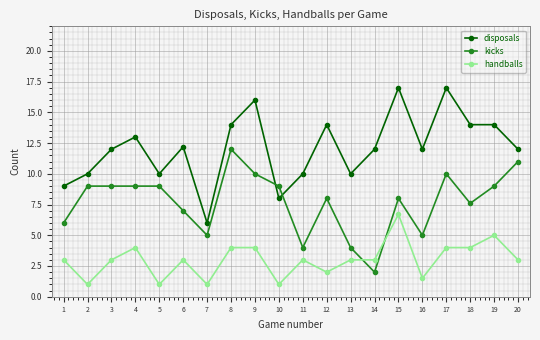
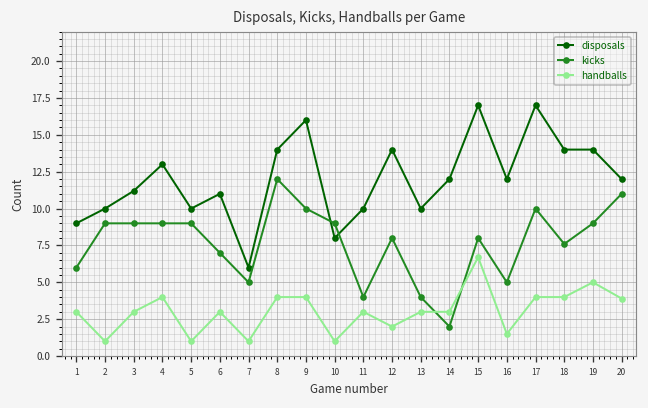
disposals, 3: 12.0 -> 11.2
disposals, 6: 12.2 -> 11.0
handballs, 20: 3.0 -> 3.9
